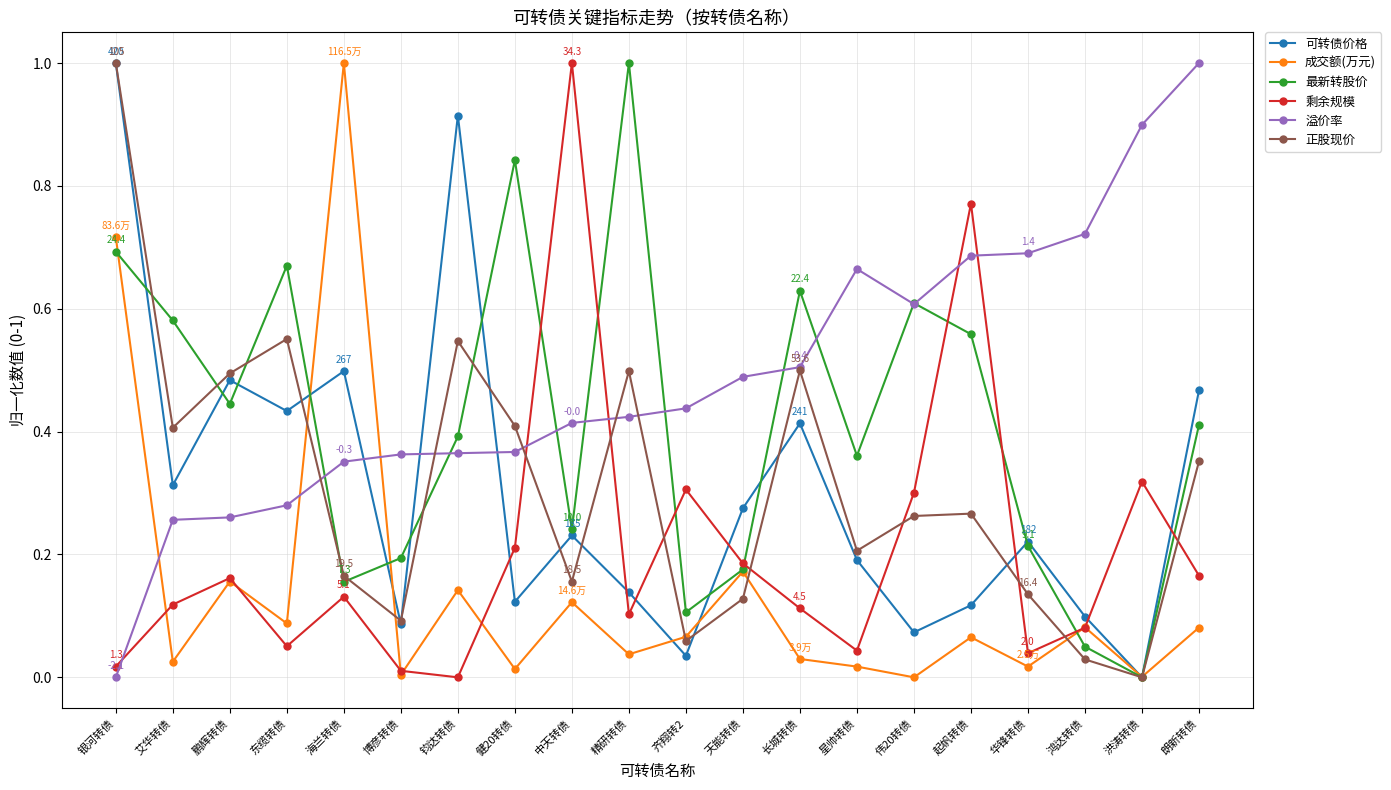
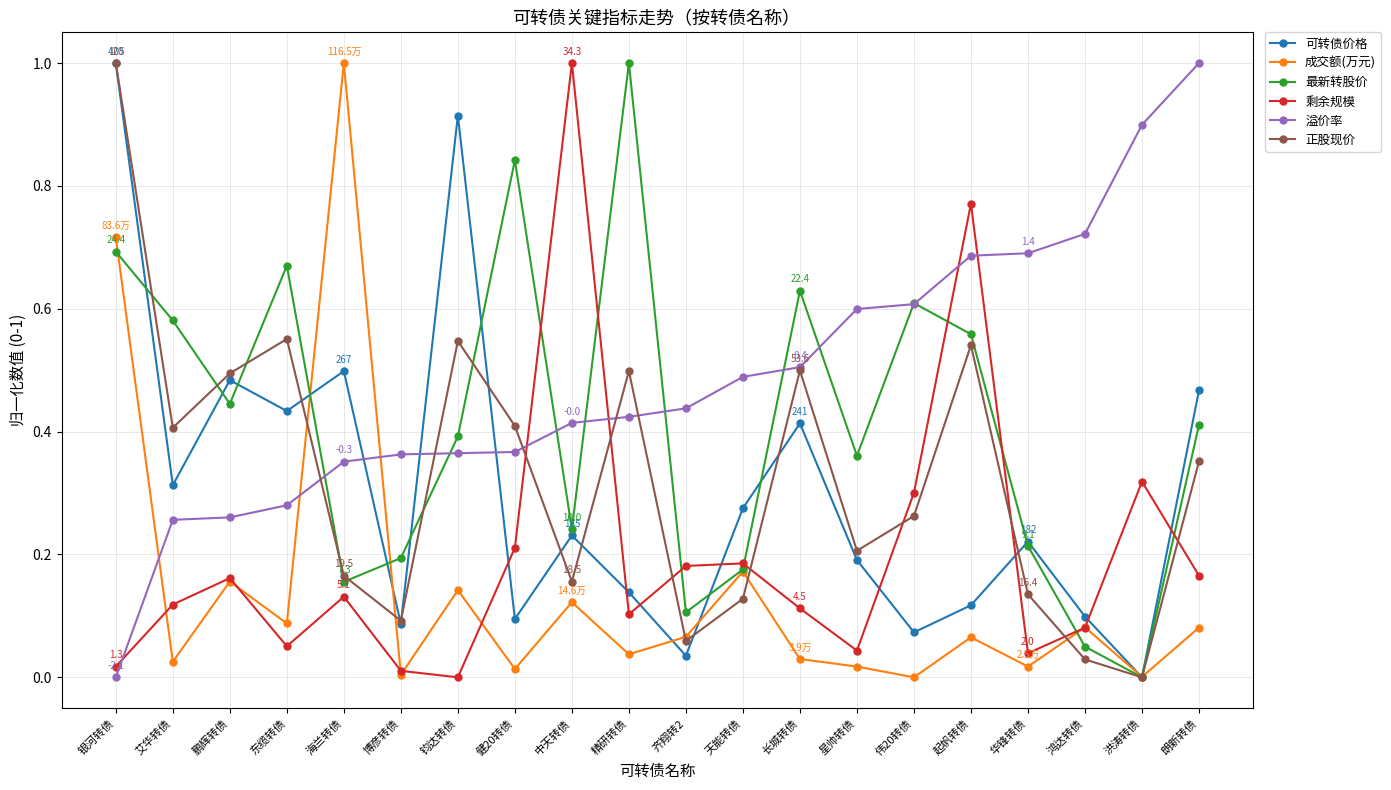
可转债价格, 健20转债: 0.12 -> 0.09
剩余规模, 齐翔转2: 0.31 -> 0.18
溢价率, 星帅转债: 0.66 -> 0.60
正股现价, 起帆转债: 0.27 -> 0.54
